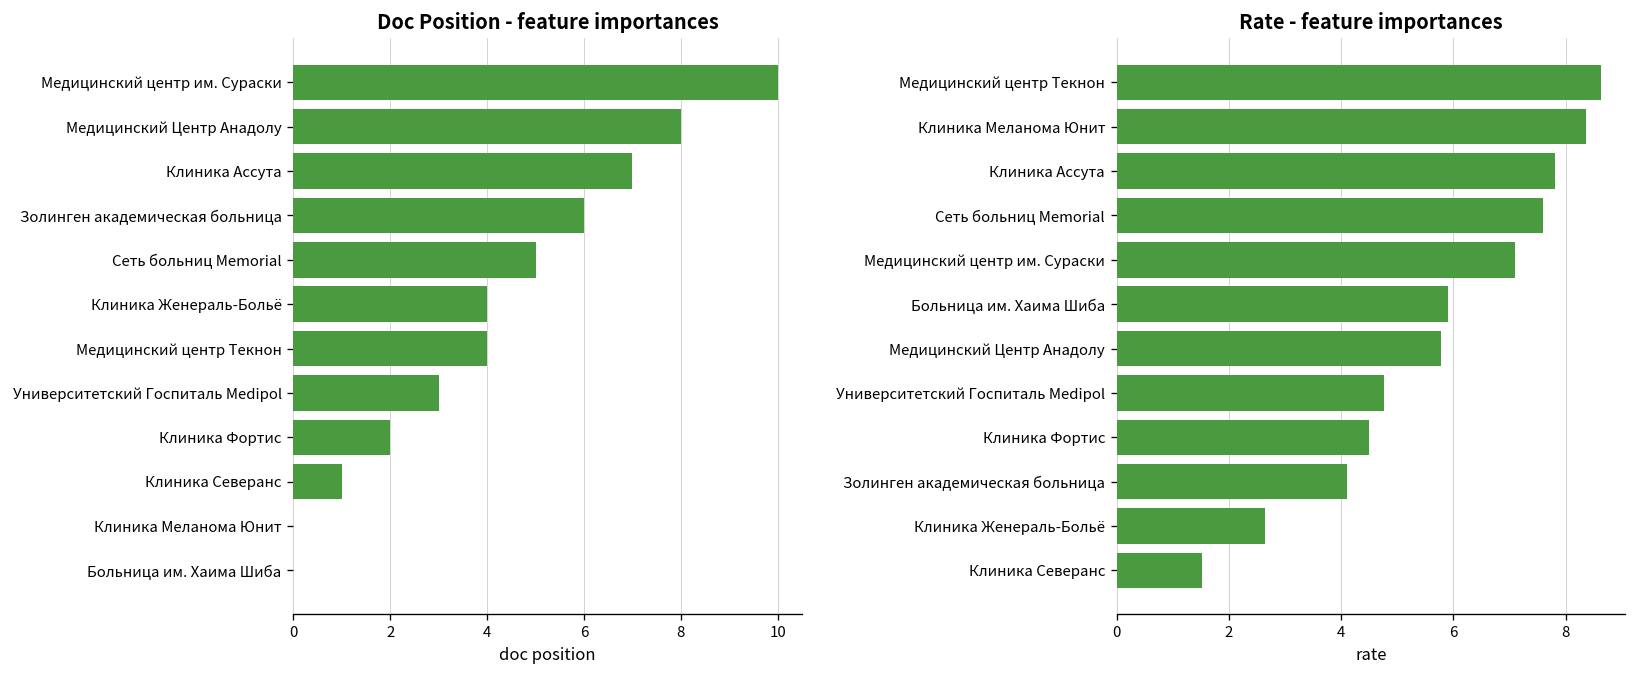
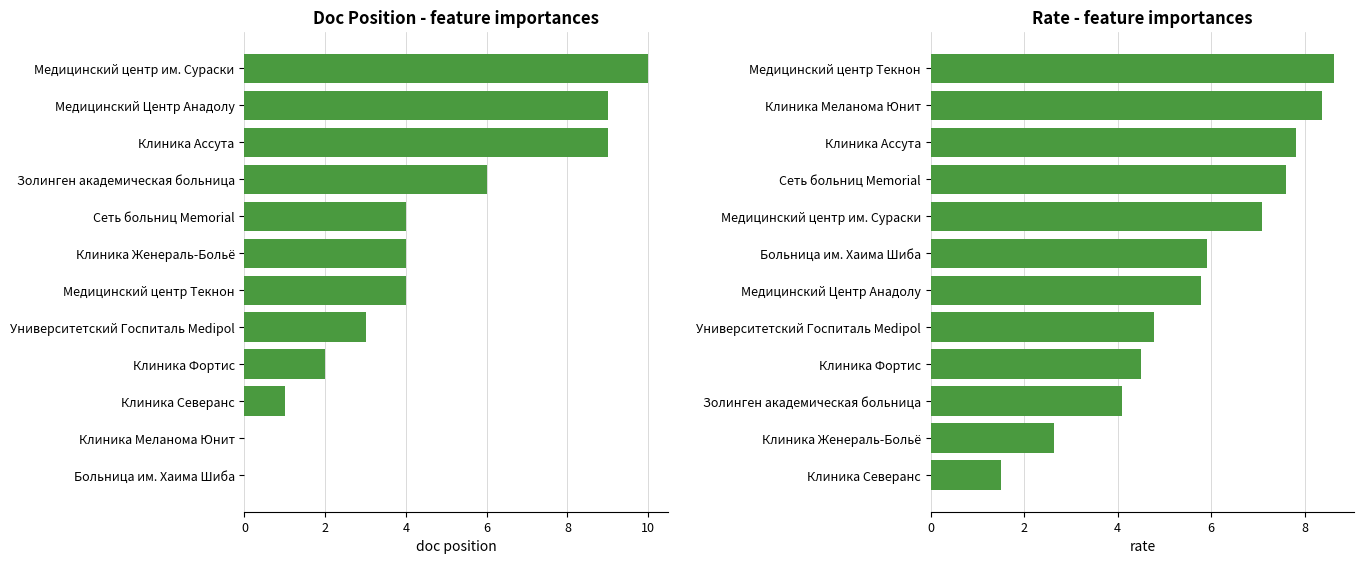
Doc Position - feature importances, Медицинский Центр Анадолу: 8 -> 9
Doc Position - feature importances, Клиника Ассута: 7 -> 9
Doc Position - feature importances, Сеть больниц Memorial: 5 -> 4
